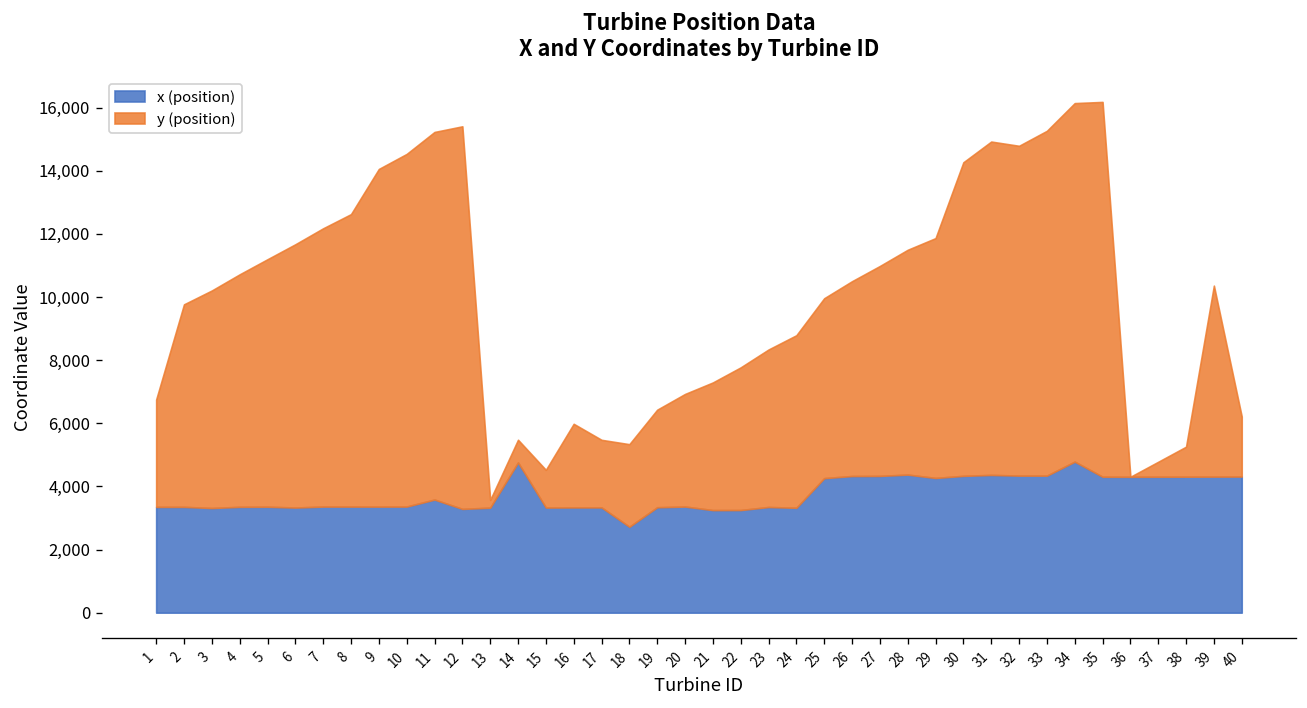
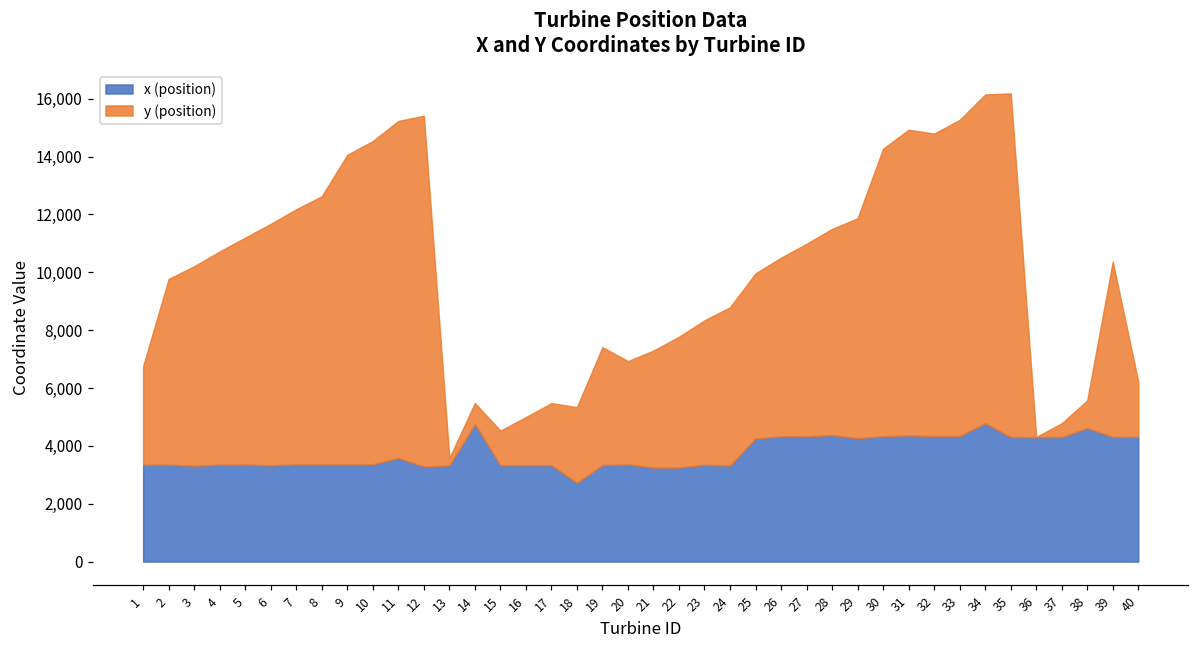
y (position), 16: 2,600 -> 1,700
y (position), 19: 3,100 -> 4,100
x (position), 38: 4,300 -> 4,600
